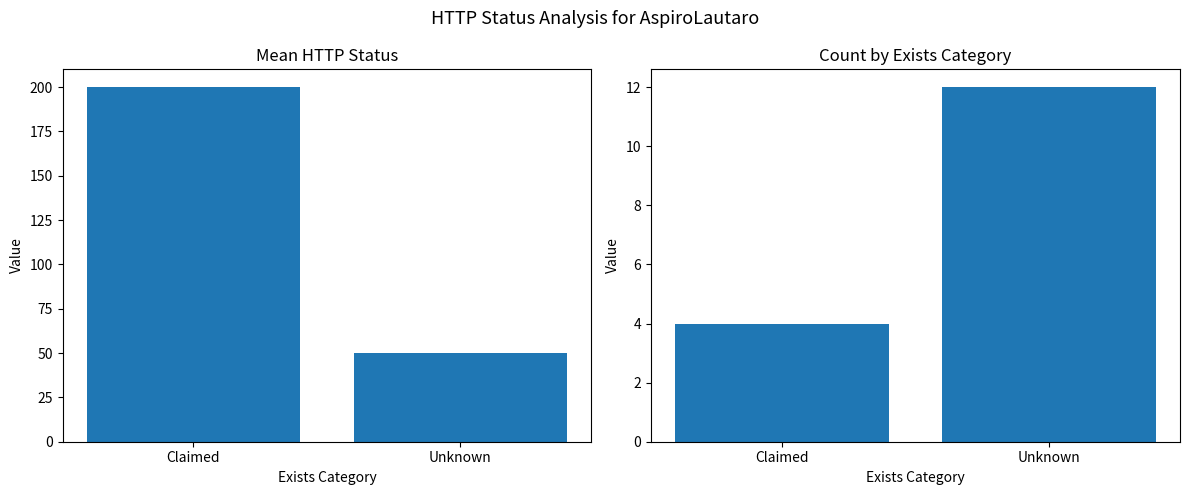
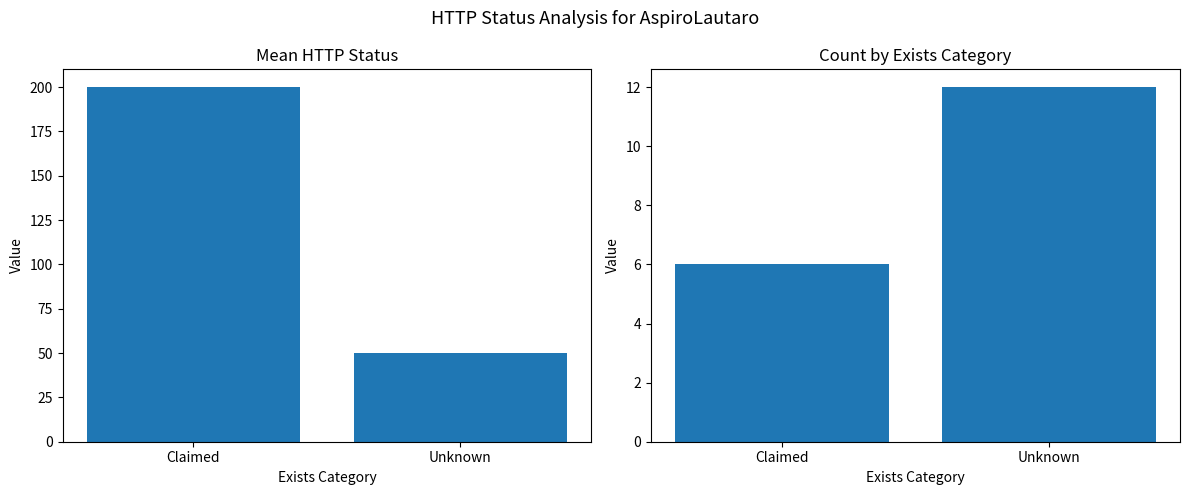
Count by Exists Category, Claimed: 4 -> 6
